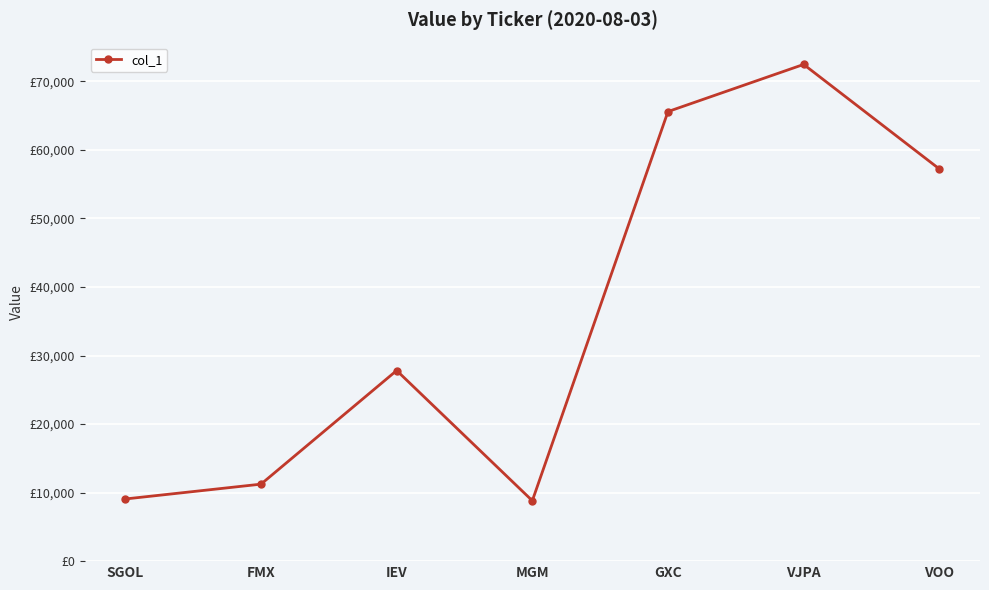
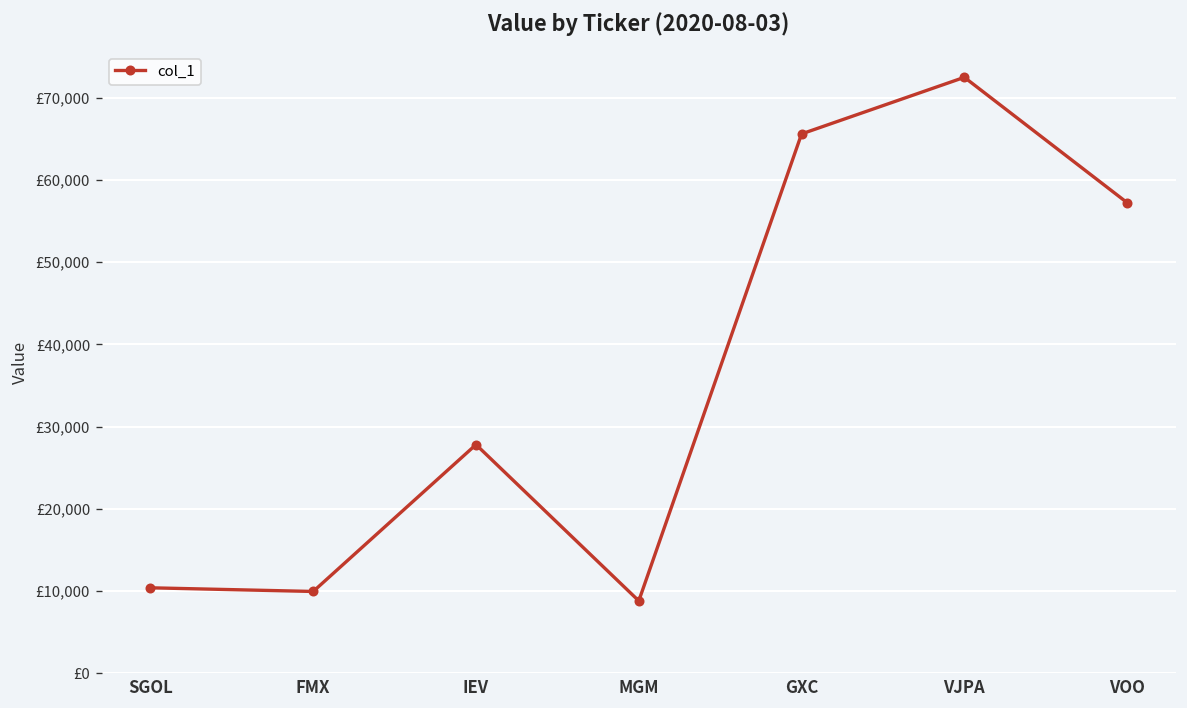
SGOL: £9,000 -> £10,000
FMX: £11,000 -> £10,000
